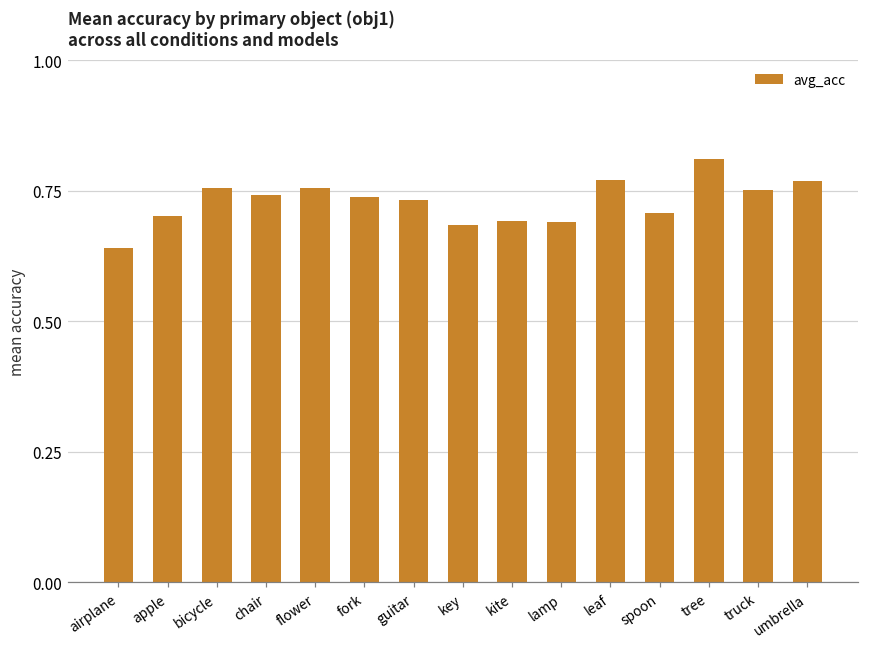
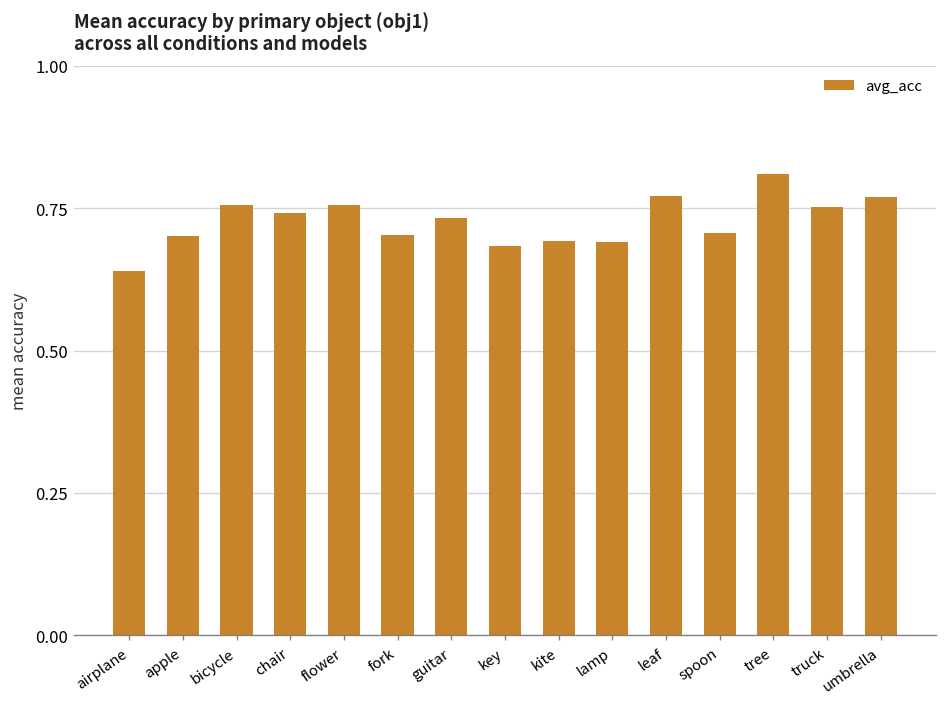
fork: 0.74 -> 0.70
